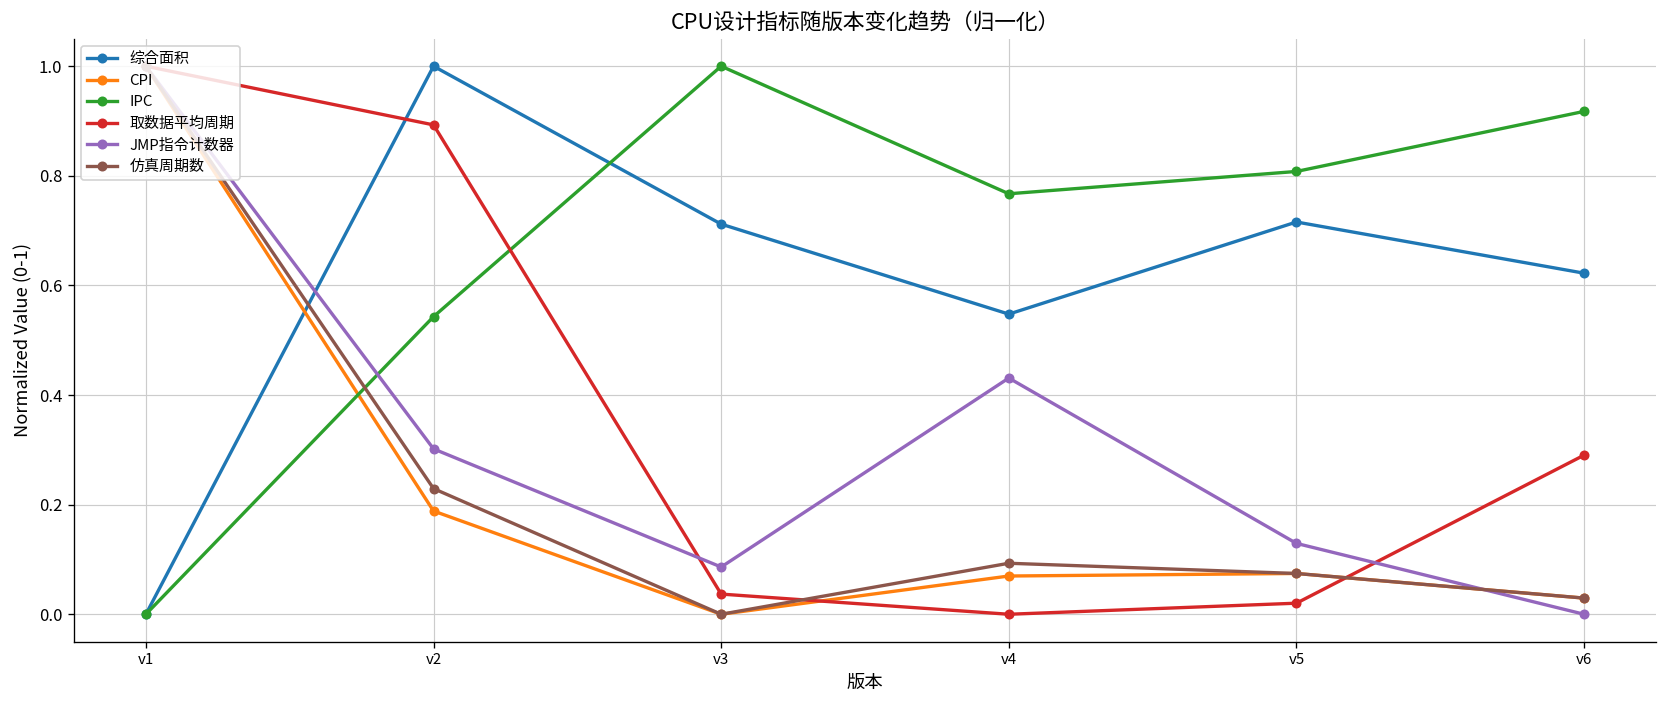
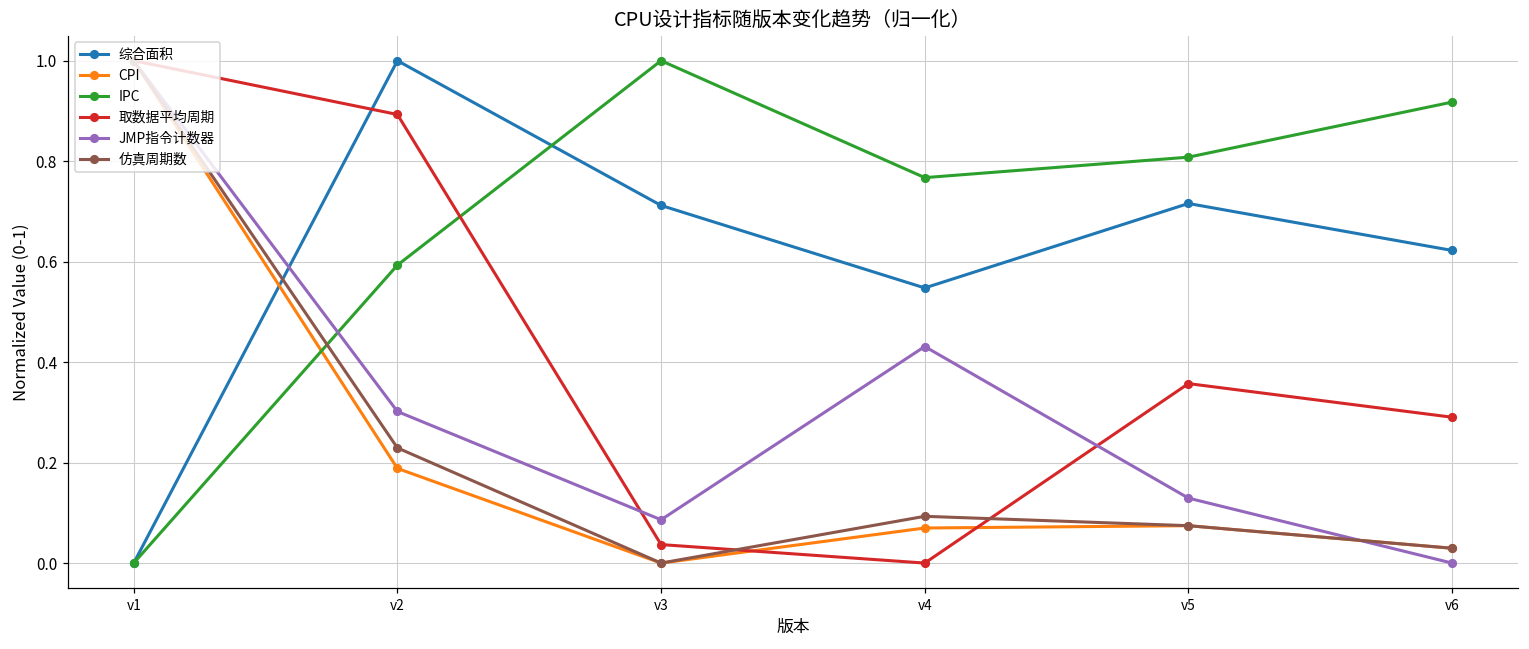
IPC, v2: 0.54 -> 0.59
取数据平均周期, v5: 0.02 -> 0.36
